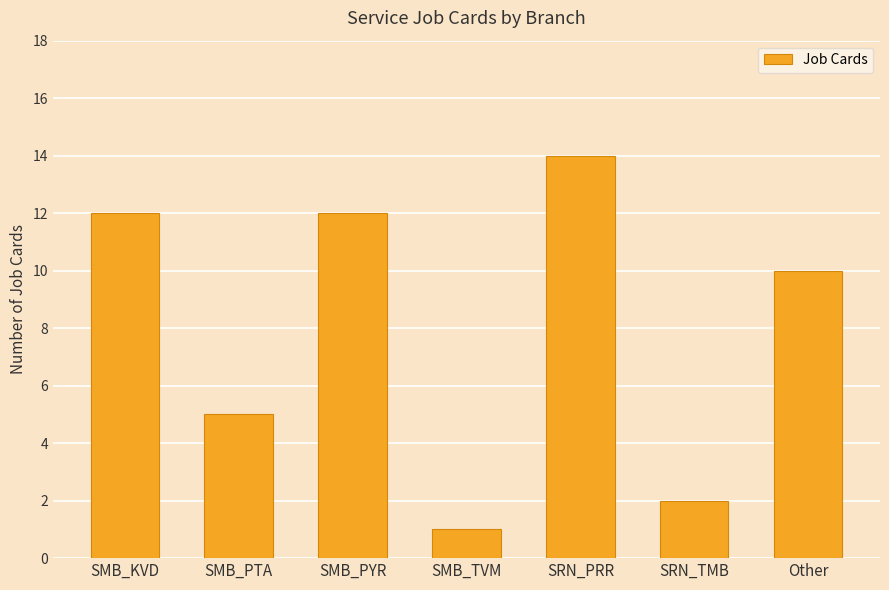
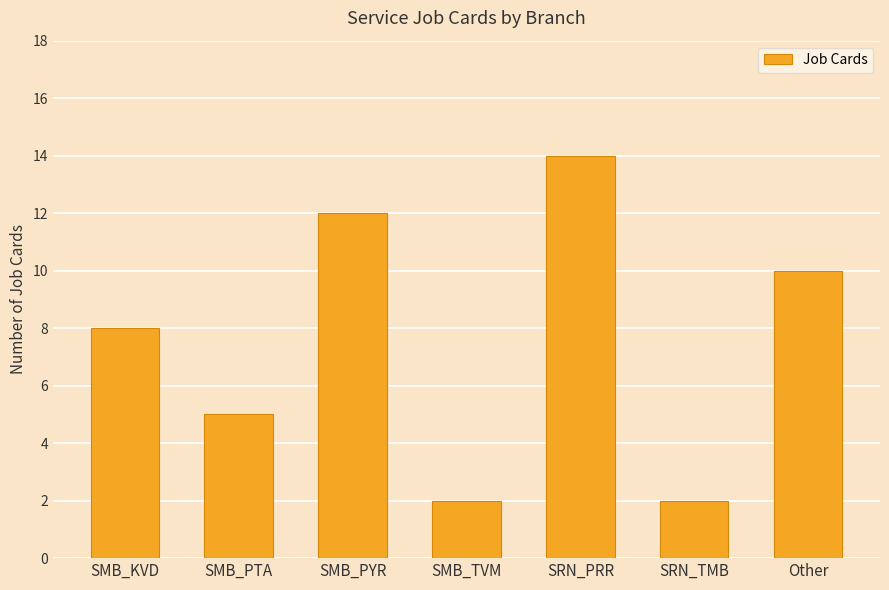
SMB_KVD: 12 -> 8
SMB_TVM: 1 -> 2
